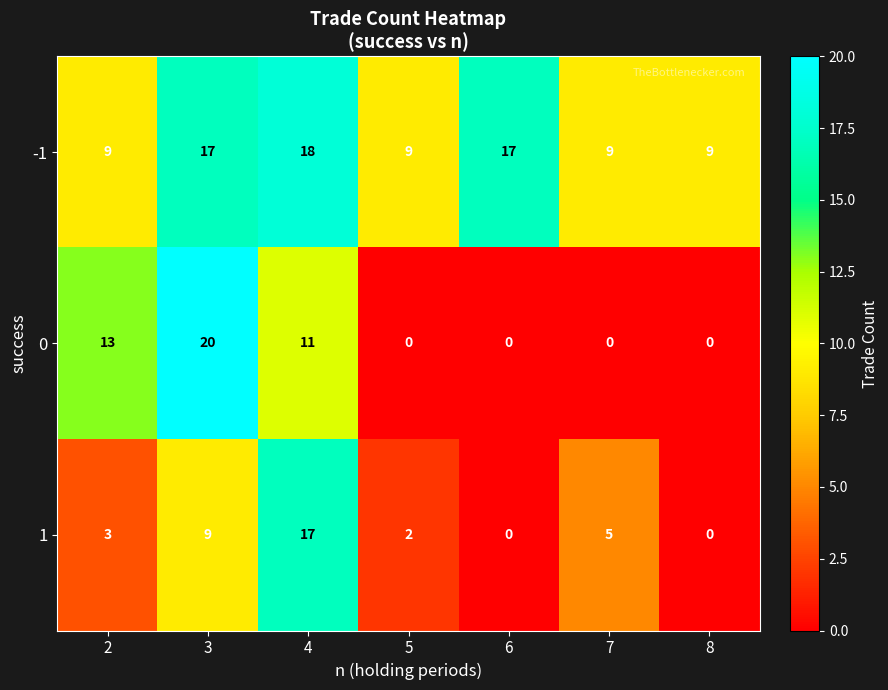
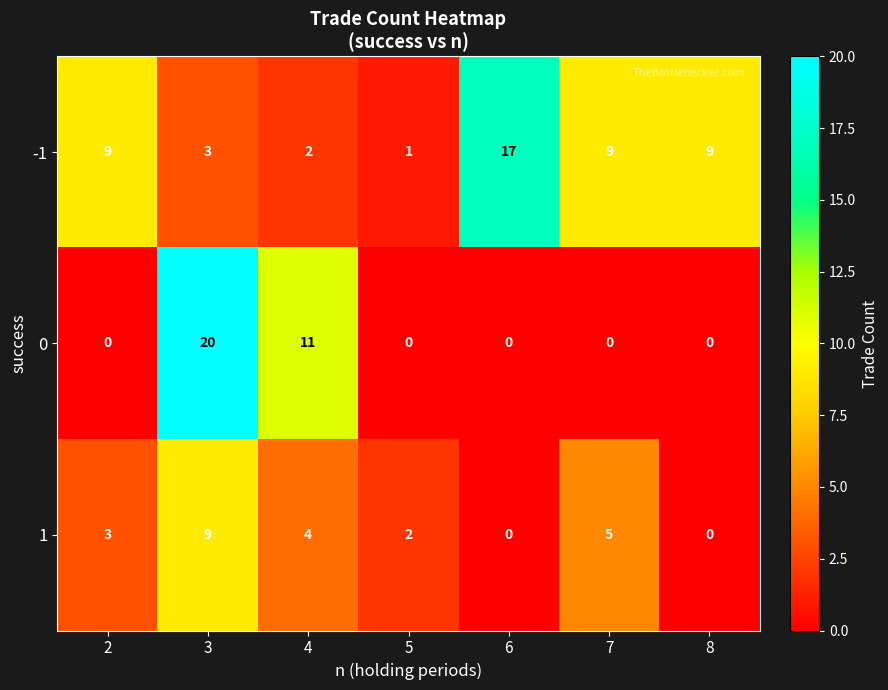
-1, 3: 17 -> 3
-1, 4: 18 -> 2
-1, 5: 9 -> 1
0, 2: 13 -> 0
1, 4: 17 -> 4
